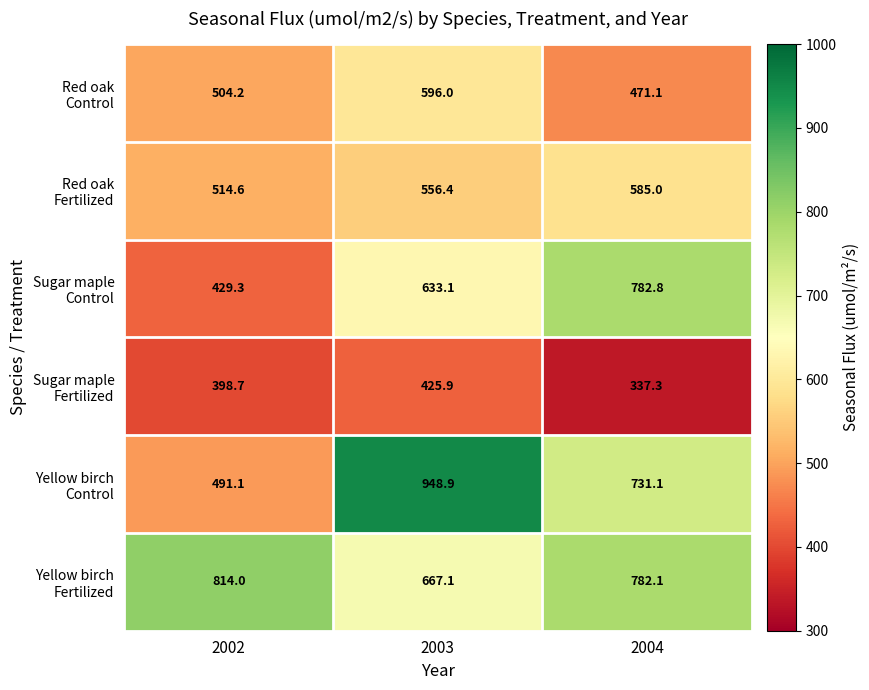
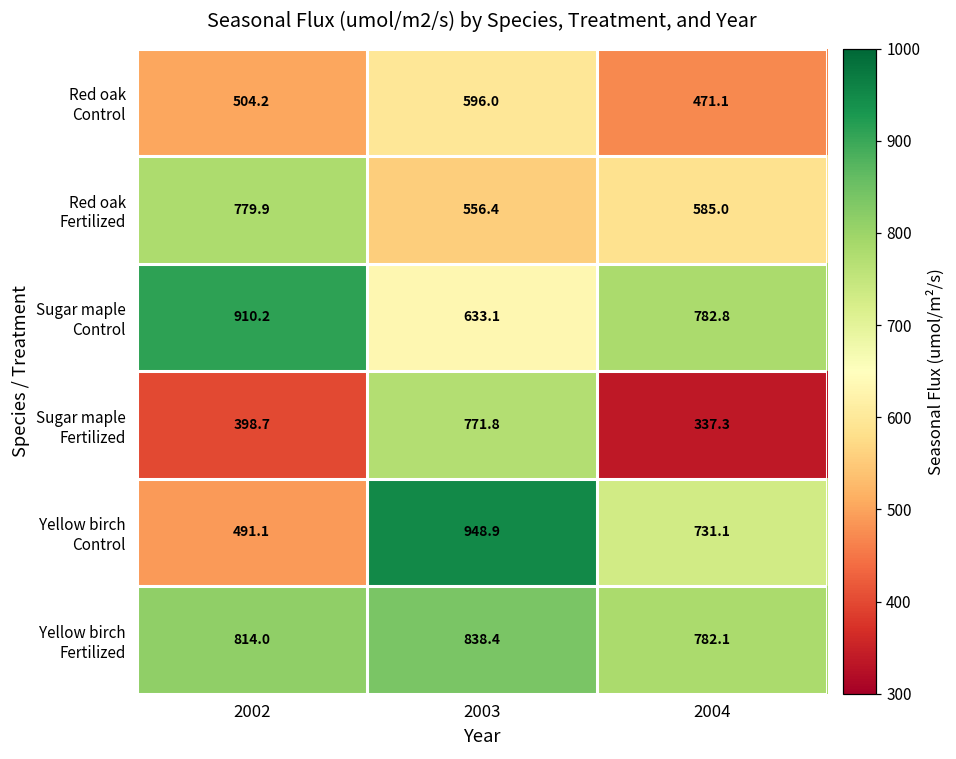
Red oak Fertilized, 2002: 514.6 -> 779.9
Sugar maple Control, 2002: 429.3 -> 910.2
Sugar maple Fertilized, 2003: 425.9 -> 771.8
Yellow birch Fertilized, 2003: 667.1 -> 838.4
